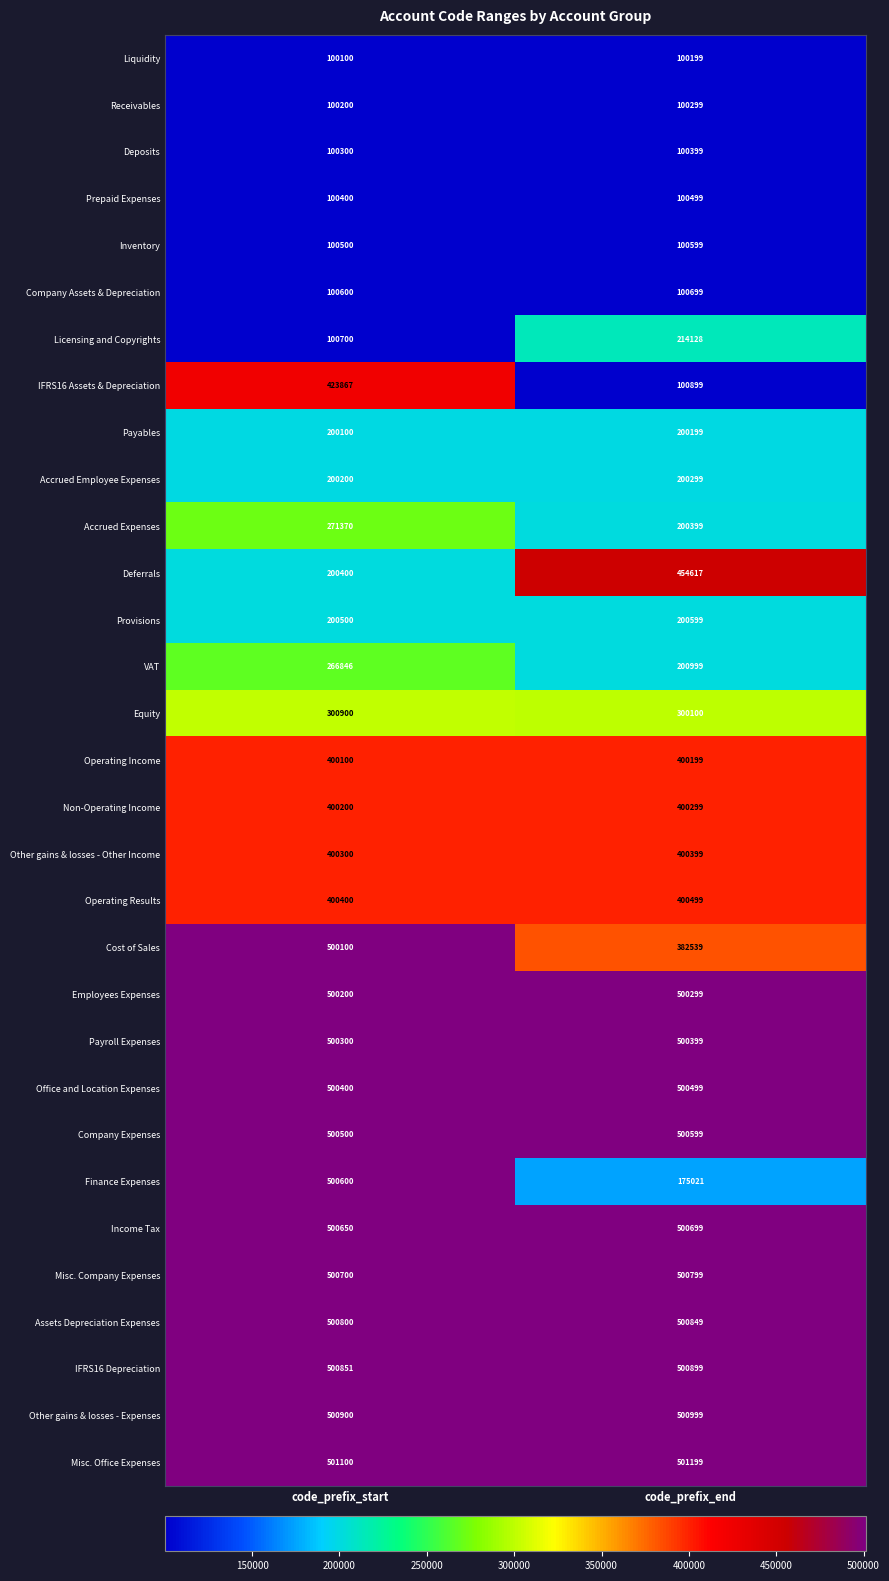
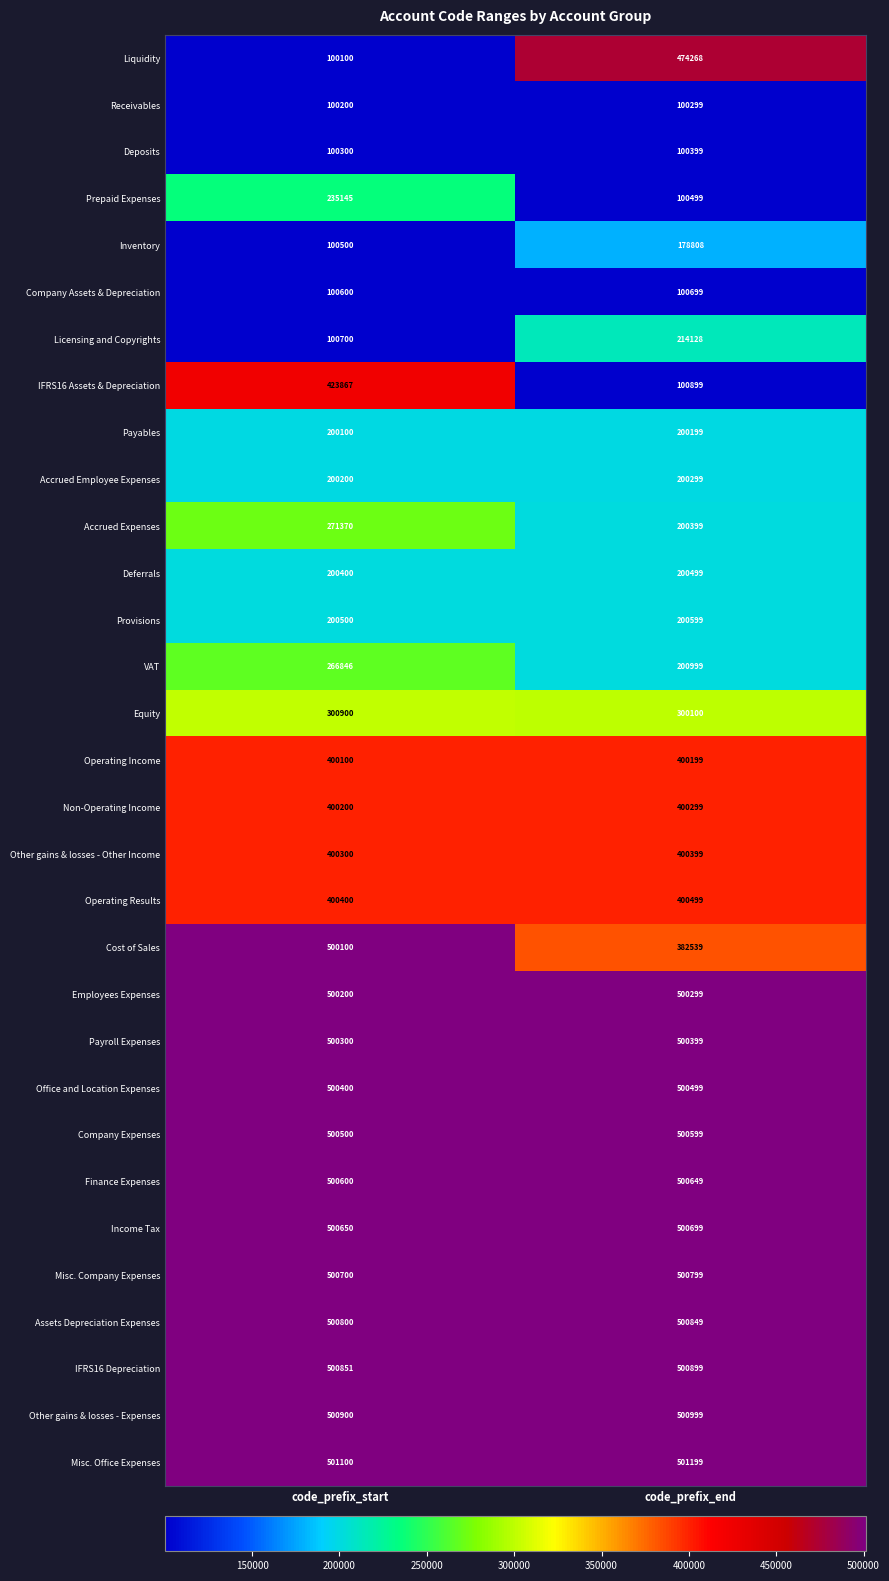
Liquidity, code_prefix_end: 100199 -> 474268
Prepaid Expenses, code_prefix_start: 100400 -> 235145
Inventory, code_prefix_end: 100599 -> 178808
Deferrals, code_prefix_end: 454617 -> 200499
Finance Expenses, code_prefix_end: 175021 -> 500649
